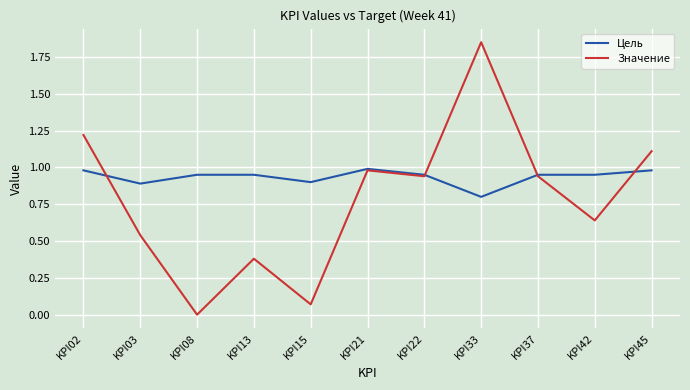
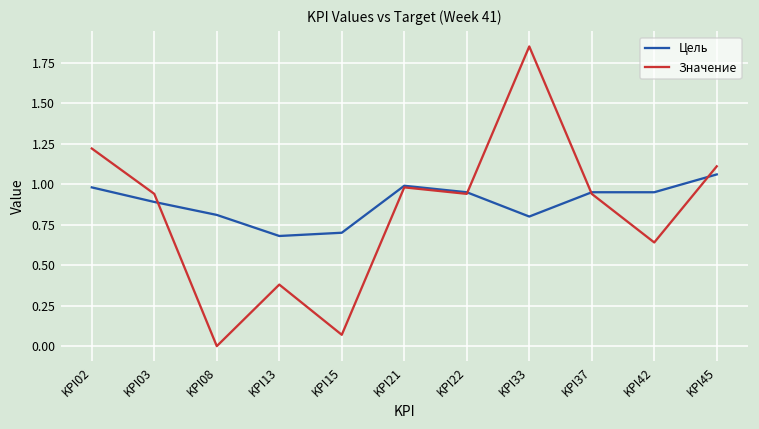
Значение, KPI03: 0.54 -> 0.94
Цель, KPI08: 0.95 -> 0.81
Цель, KPI13: 0.95 -> 0.68
Цель, KPI15: 0.9 -> 0.7
Цель, KPI45: 0.98 -> 1.06
